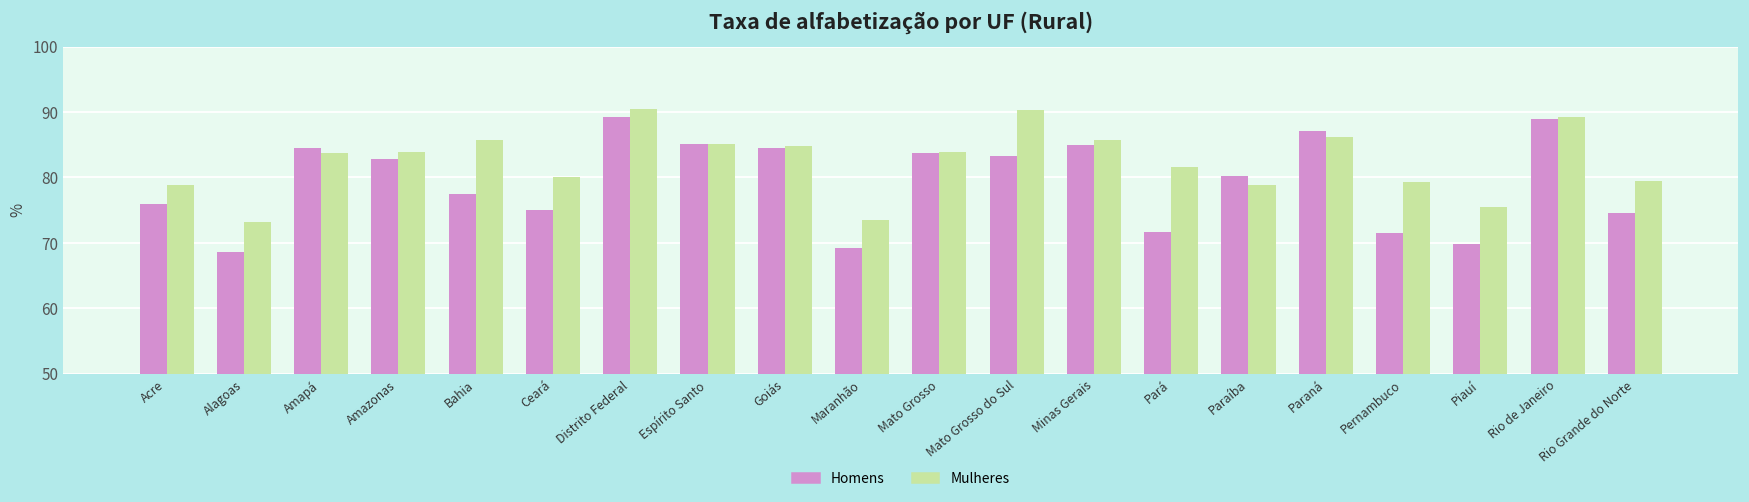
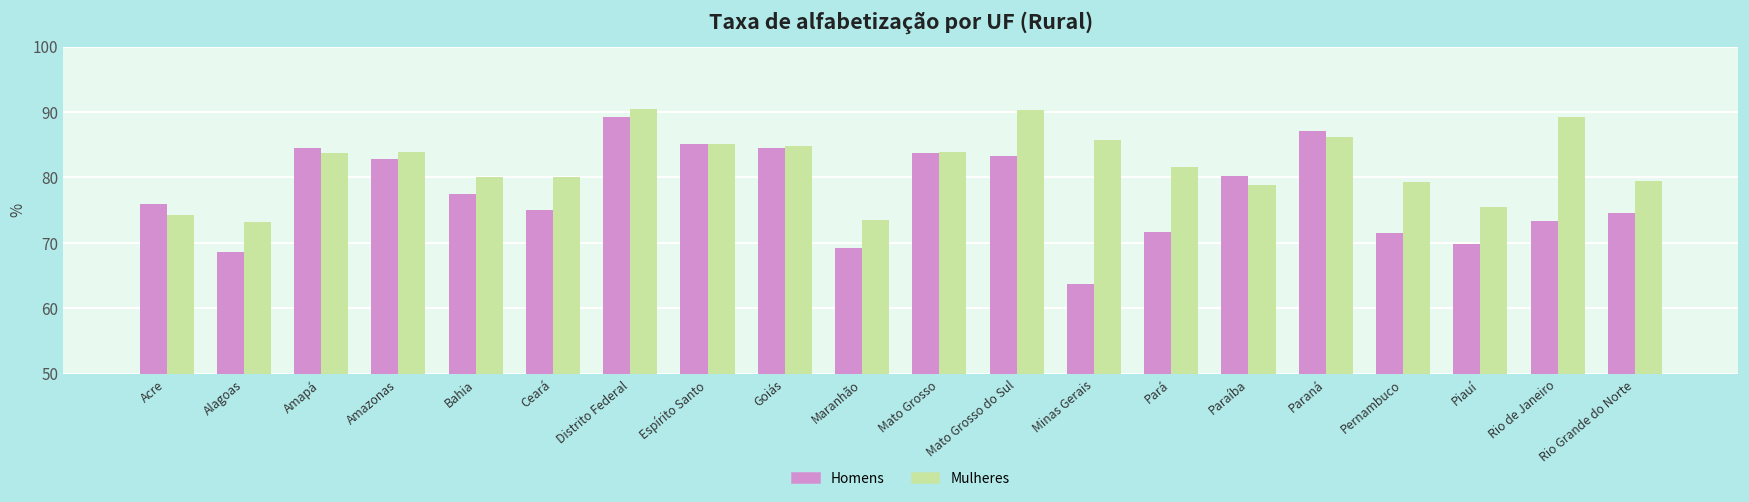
Mulheres, Acre: 79 -> 74
Mulheres, Bahia: 86 -> 80
Homens, Minas Gerais: 85 -> 64
Homens, Rio de Janeiro: 89 -> 73
